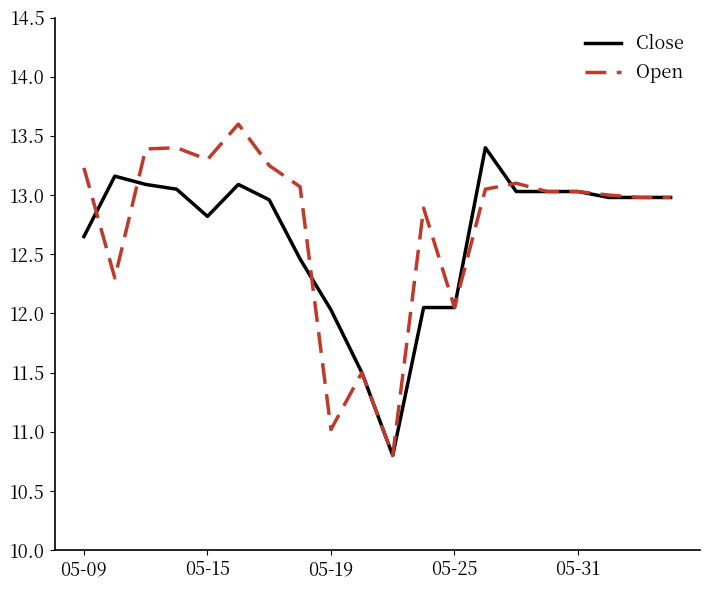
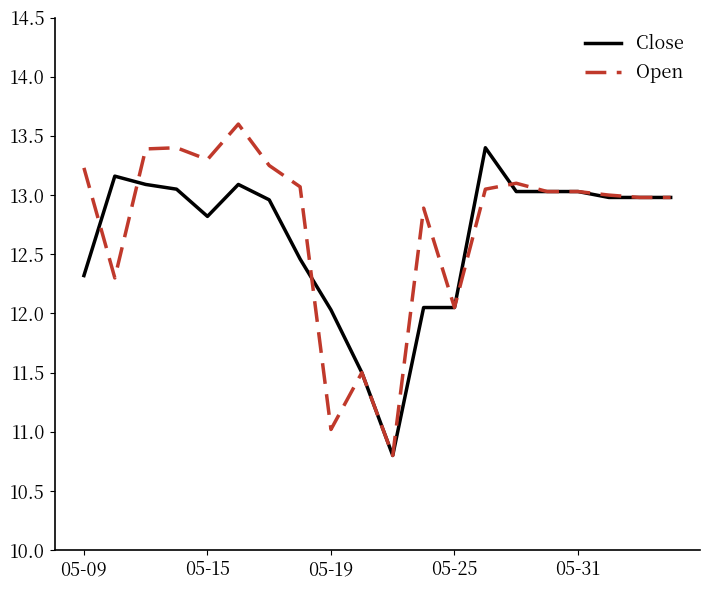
Close, 05-09: 12.65 -> 12.32
